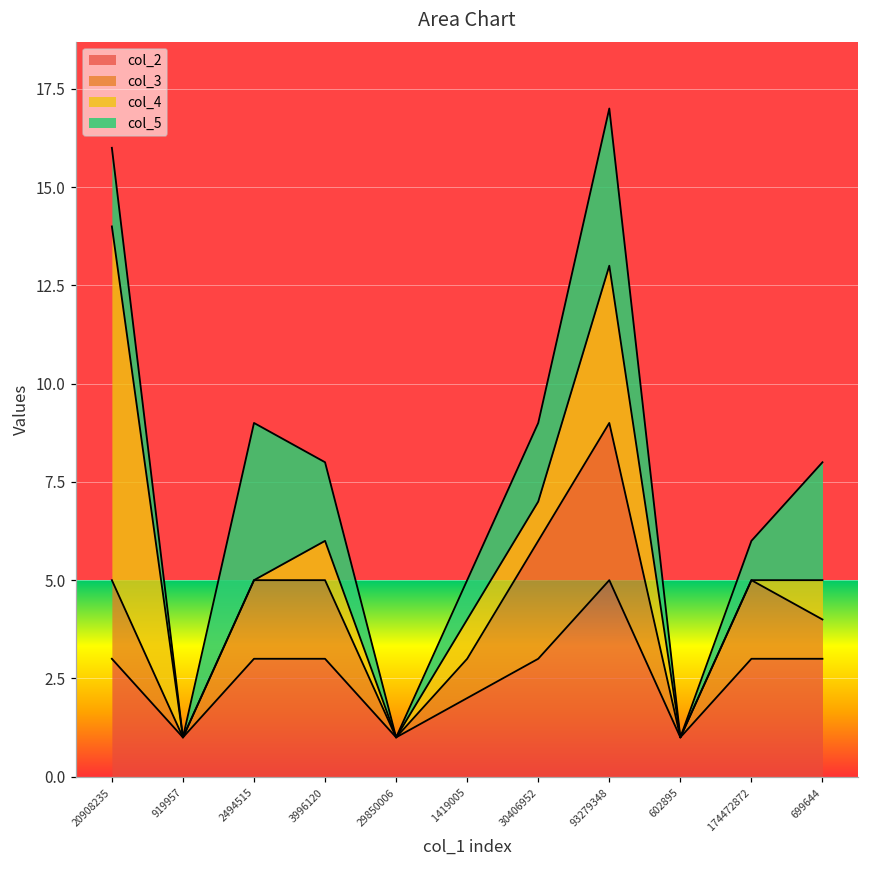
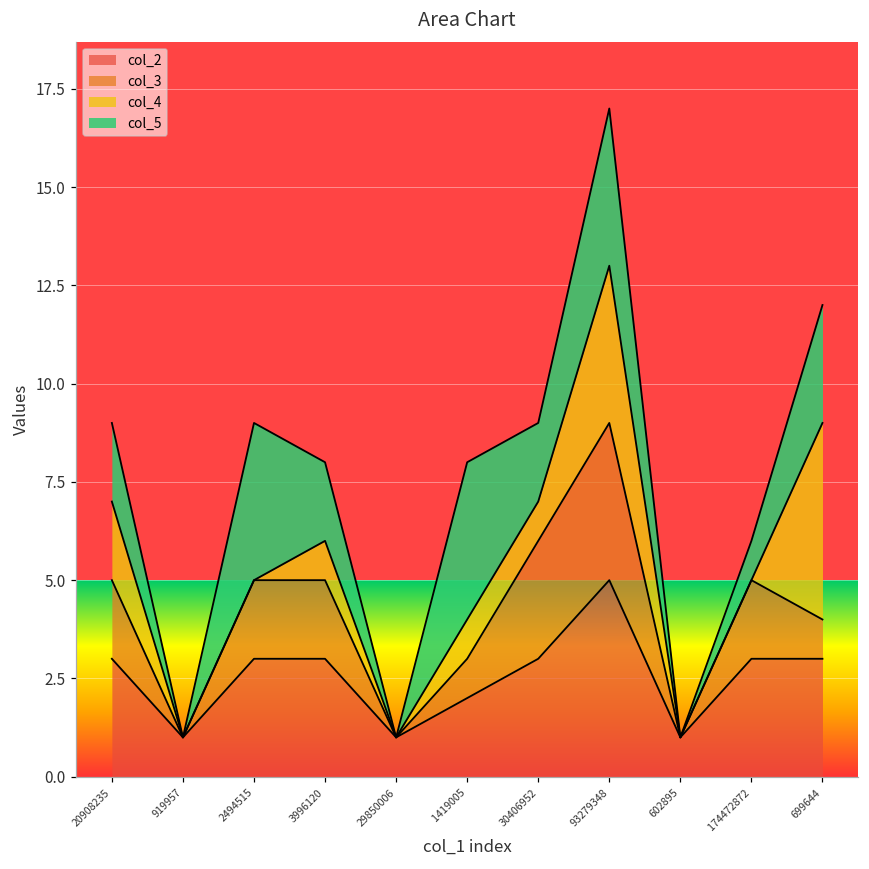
col_4, 20908235: 9 -> 2
col_5, 1419005: 1 -> 4
col_4, 699644: 1 -> 5
